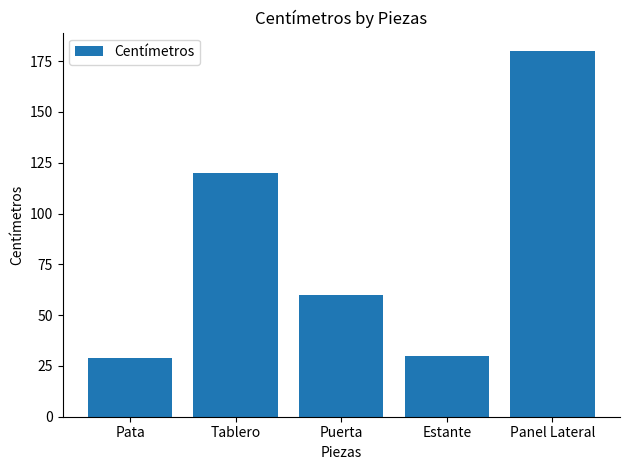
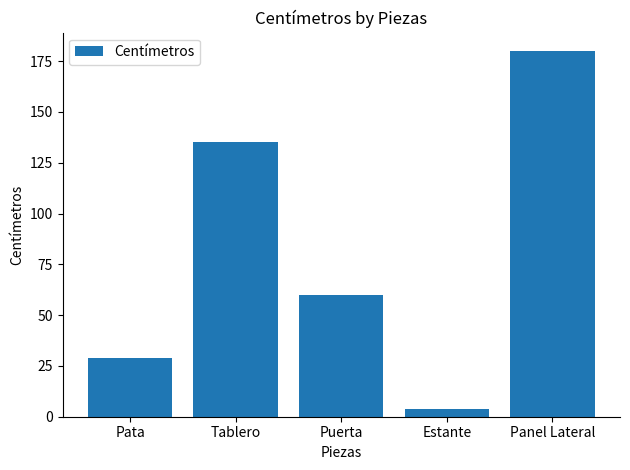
Tablero: 120 -> 135
Estante: 30 -> 4
